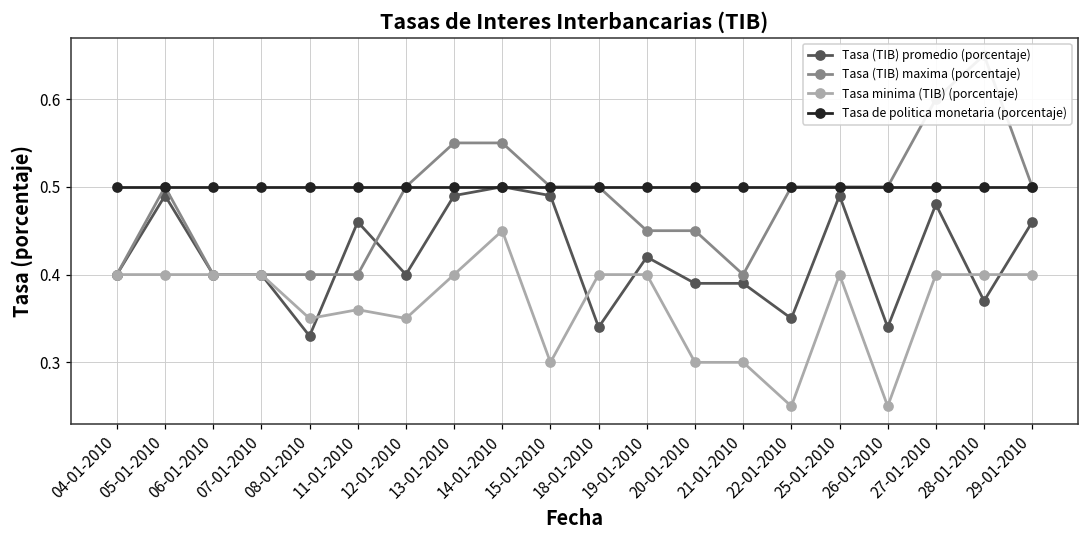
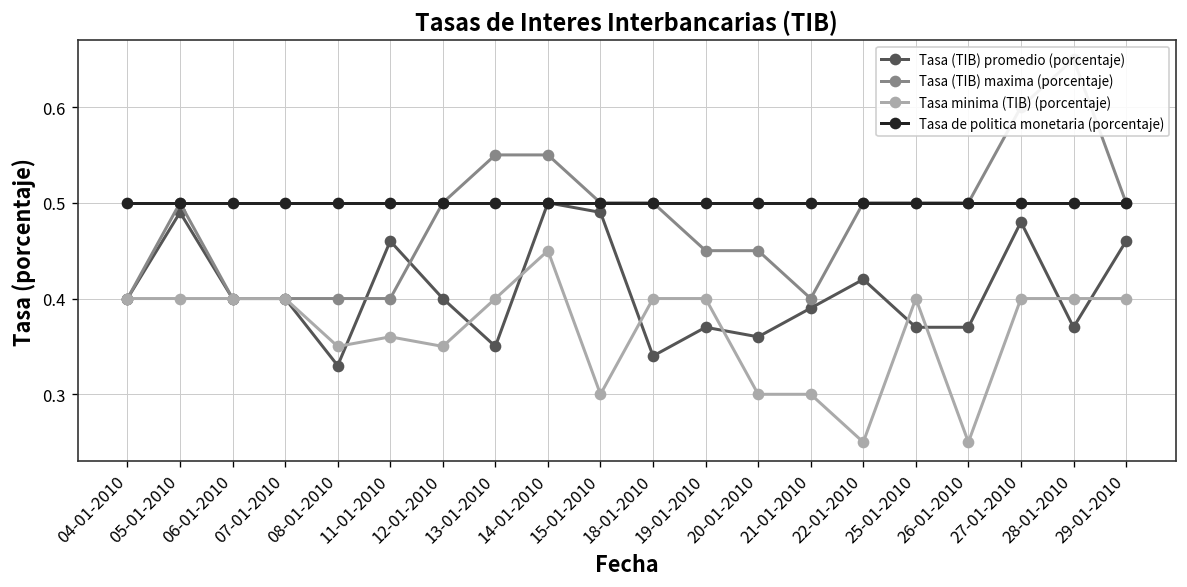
Tasa (TIB) promedio (porcentaje), 13-01-2010: 0.49 -> 0.35
Tasa (TIB) promedio (porcentaje), 19-01-2010: 0.42 -> 0.37
Tasa (TIB) promedio (porcentaje), 20-01-2010: 0.39 -> 0.36
Tasa (TIB) promedio (porcentaje), 22-01-2010: 0.35 -> 0.42
Tasa (TIB) promedio (porcentaje), 25-01-2010: 0.49 -> 0.37
Tasa (TIB) promedio (porcentaje), 26-01-2010: 0.34 -> 0.37
